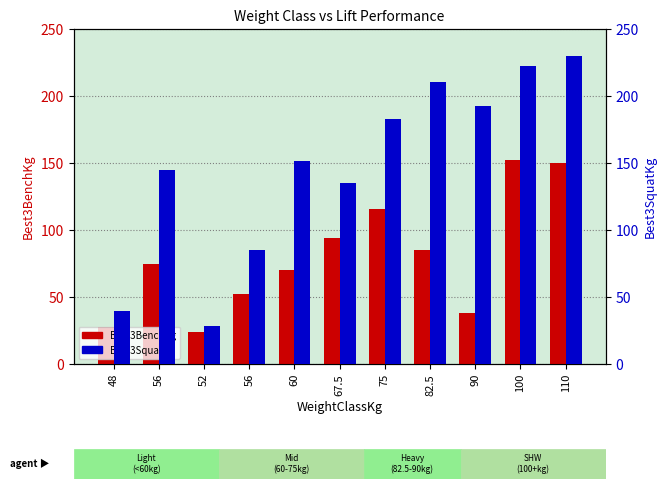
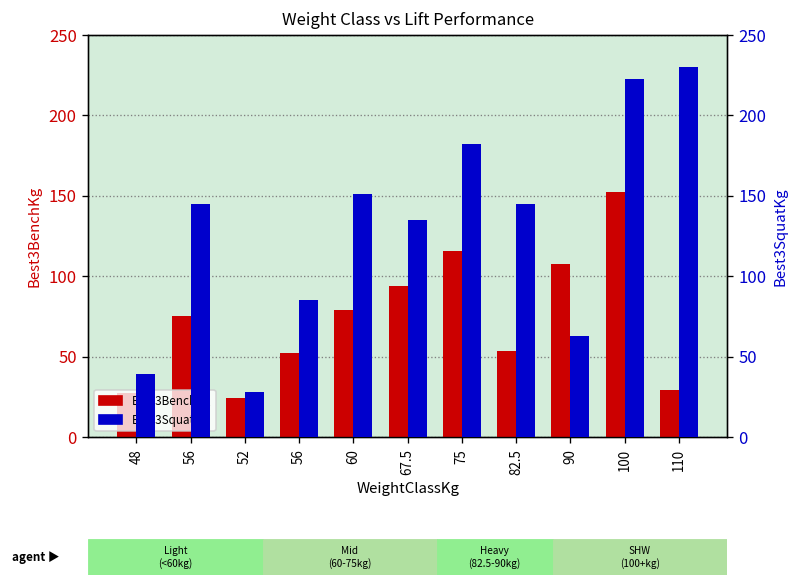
Best3BenchKg, 60: 70 -> 79
Best3BenchKg, 82.5: 85 -> 54
Best3BenchKg, 90: 38 -> 108
Best3BenchKg, 110: 150 -> 29
Best3SquatKg, 82.5: 210 -> 145
Best3SquatKg, 90: 193 -> 63
